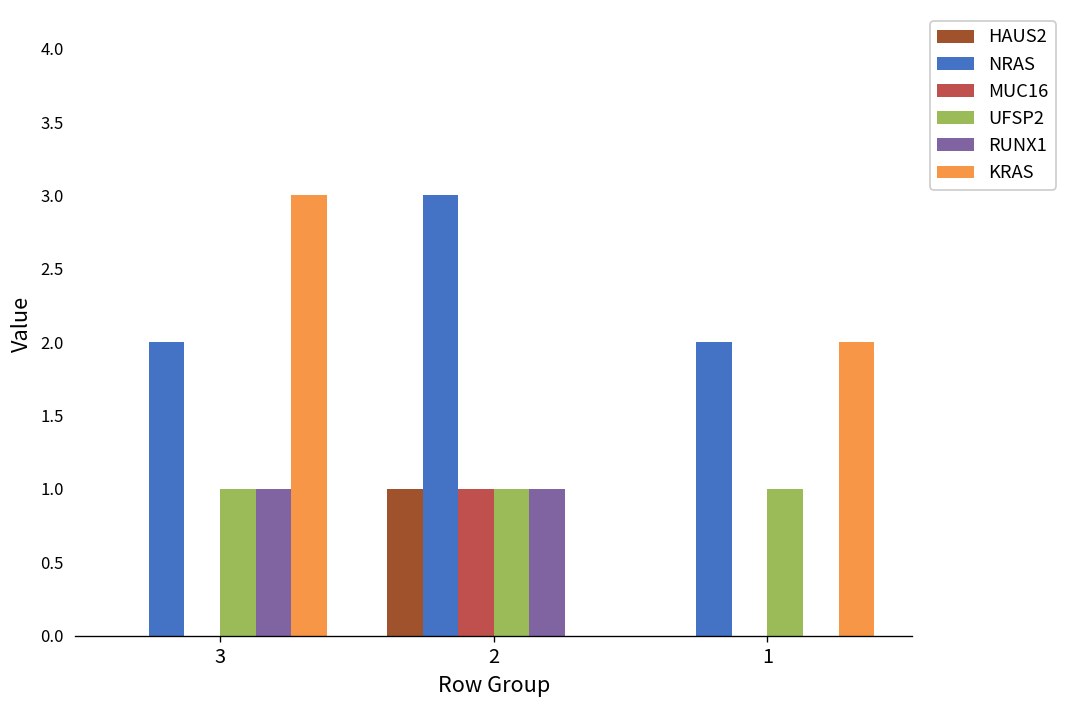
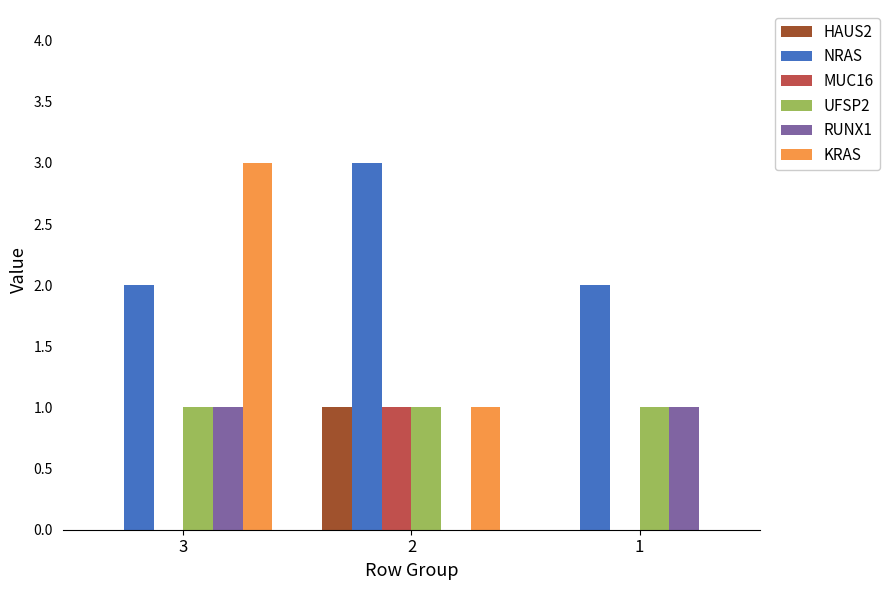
RUNX1, 2: 1 -> 0
KRAS, 2: 0 -> 1
RUNX1, 1: 0 -> 1
KRAS, 1: 2 -> 0
